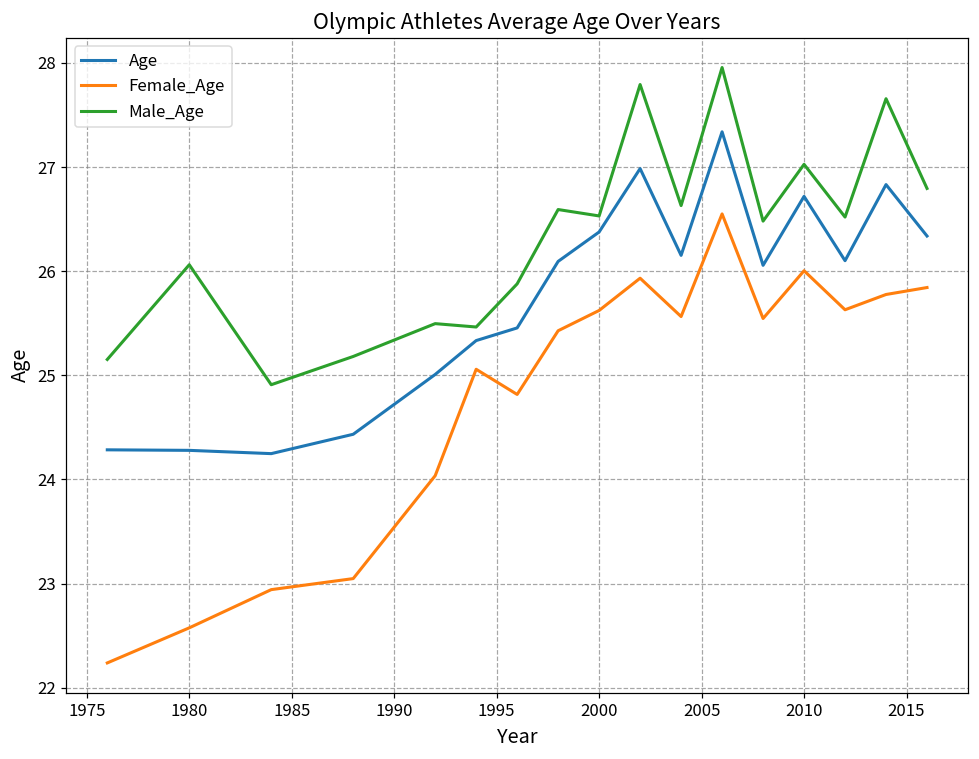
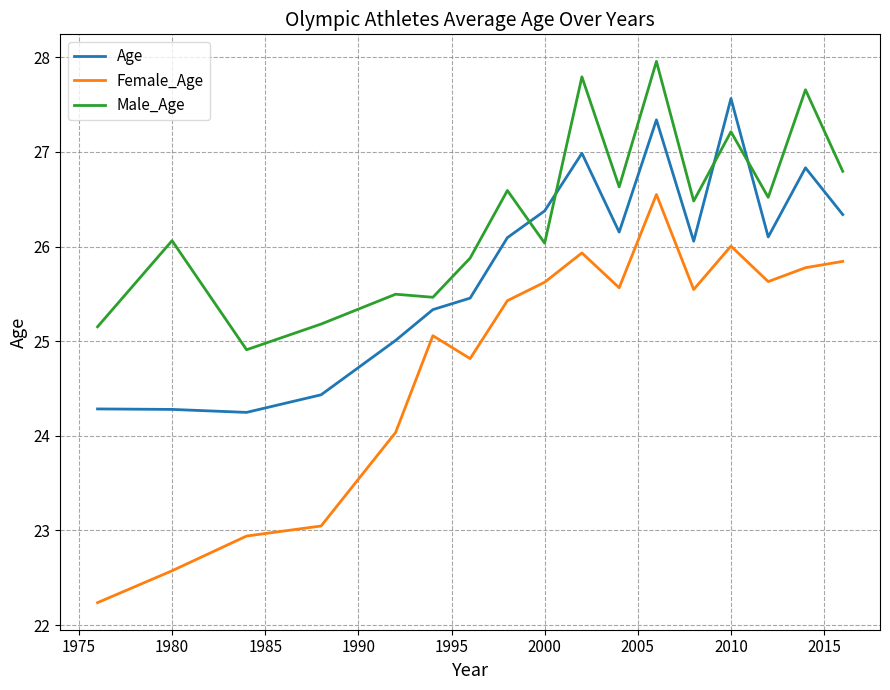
Male_Age, 2000: 26.5 -> 26.0
Age, 2010: 26.7 -> 27.6
Male_Age, 2010: 27.0 -> 27.2
